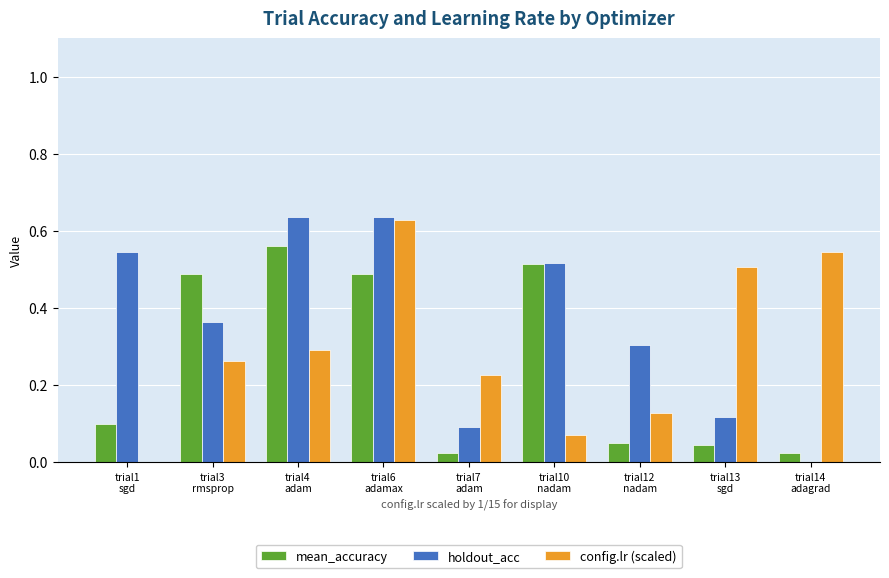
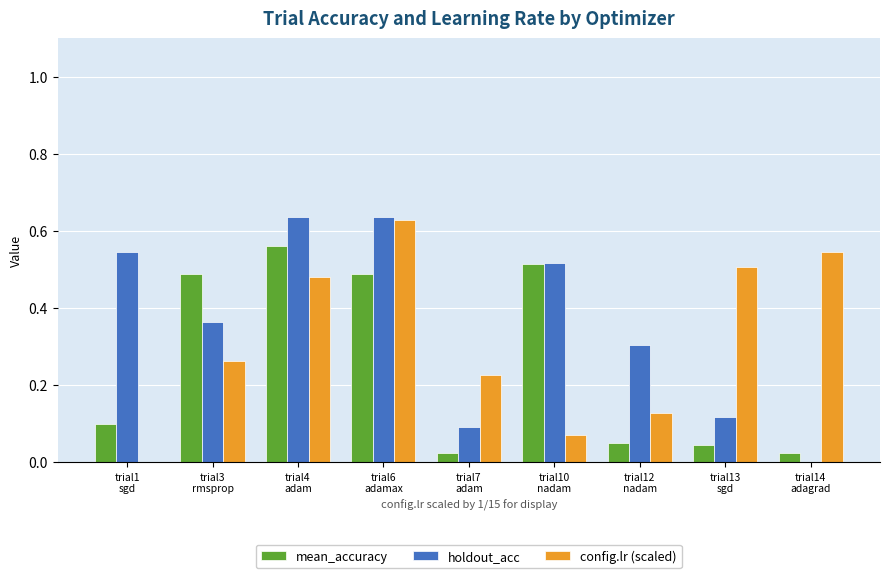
config.lr (scaled), trial4 adam: 0.29 -> 0.48
